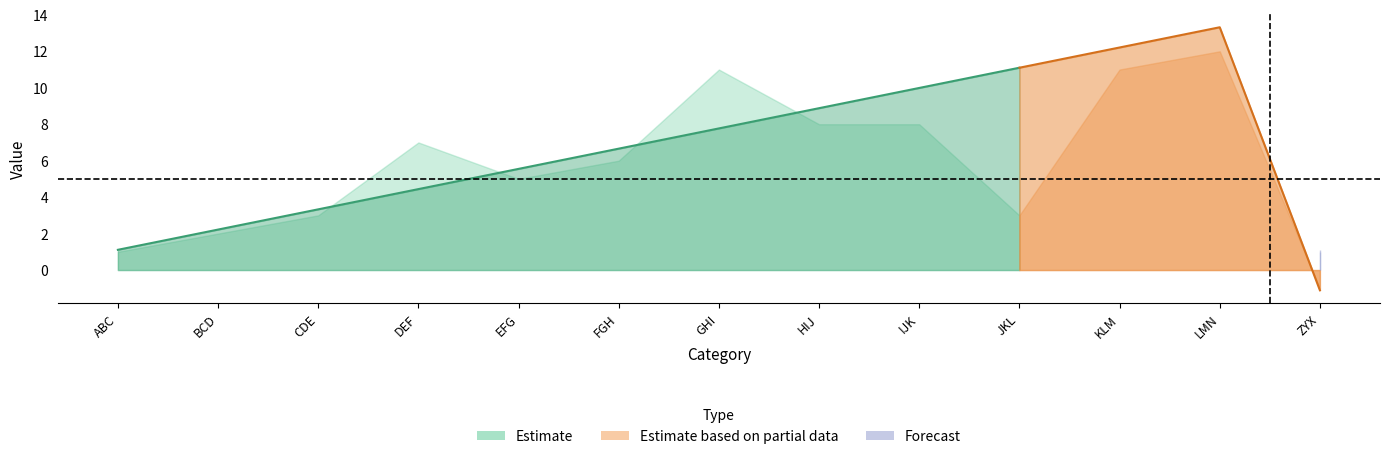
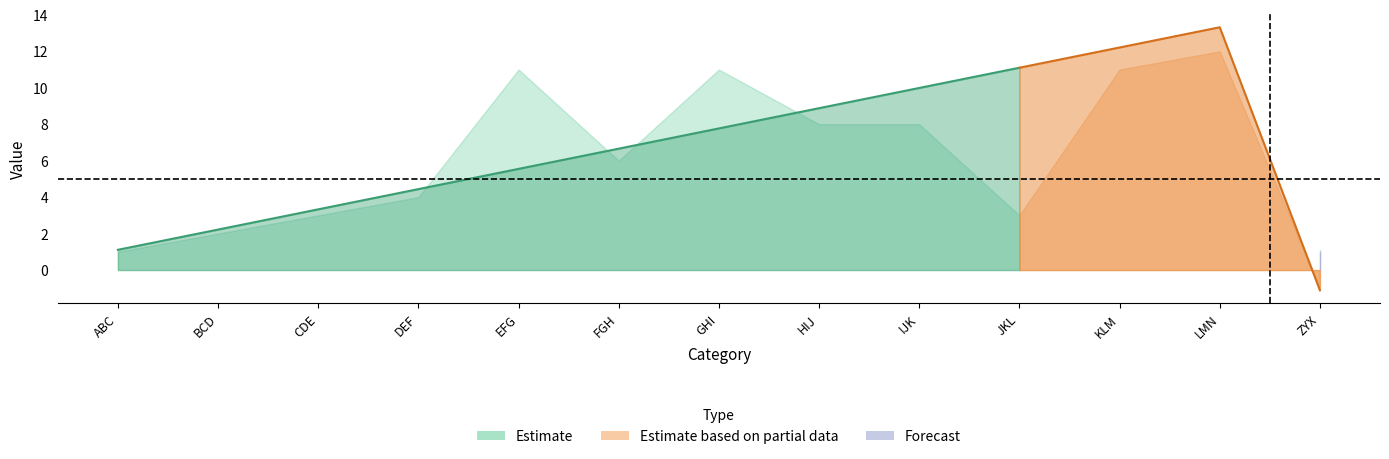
Estimate, DEF: 7 -> 4
Estimate, EFG: 5 -> 11
